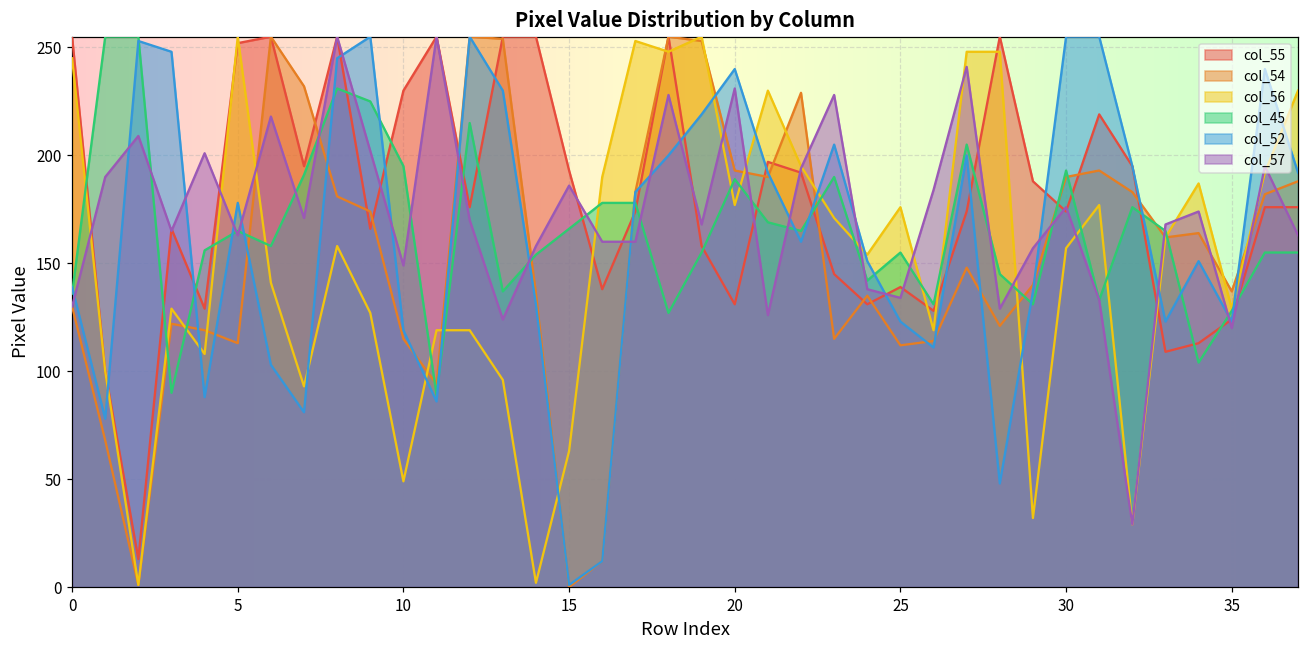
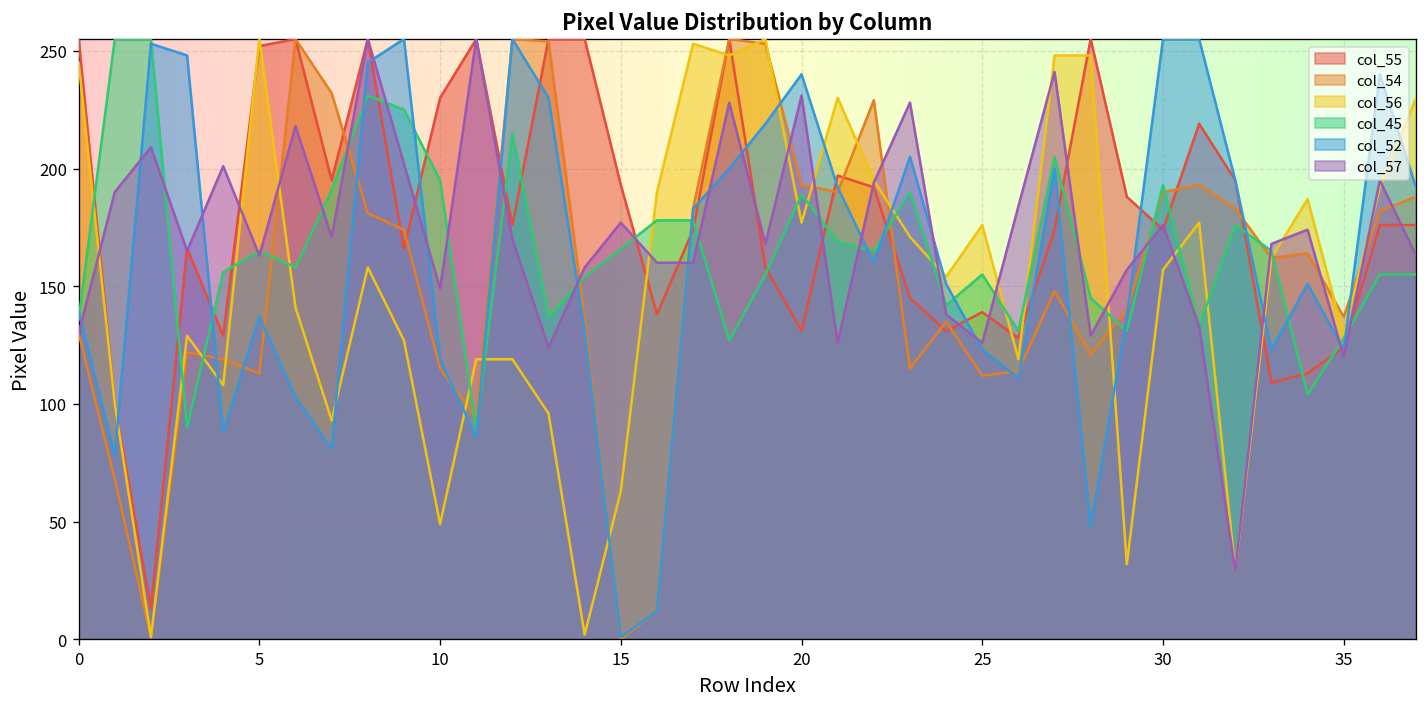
col_52, 5: 178 -> 137
col_57, 15: 186 -> 177
col_57, 25: 134 -> 126
